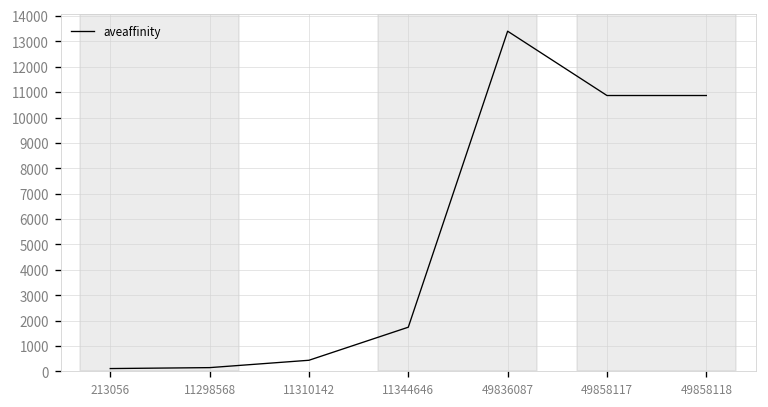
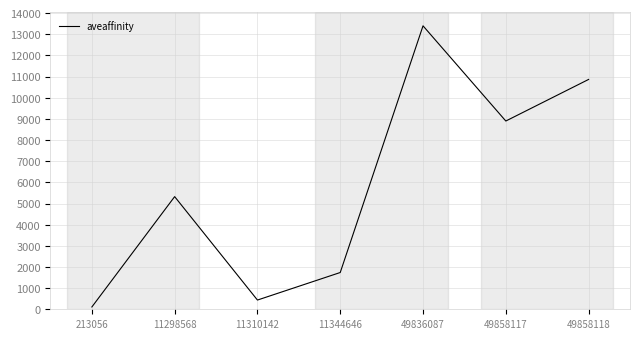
11298568: 100 -> 5300
49858117: 10900 -> 8900
